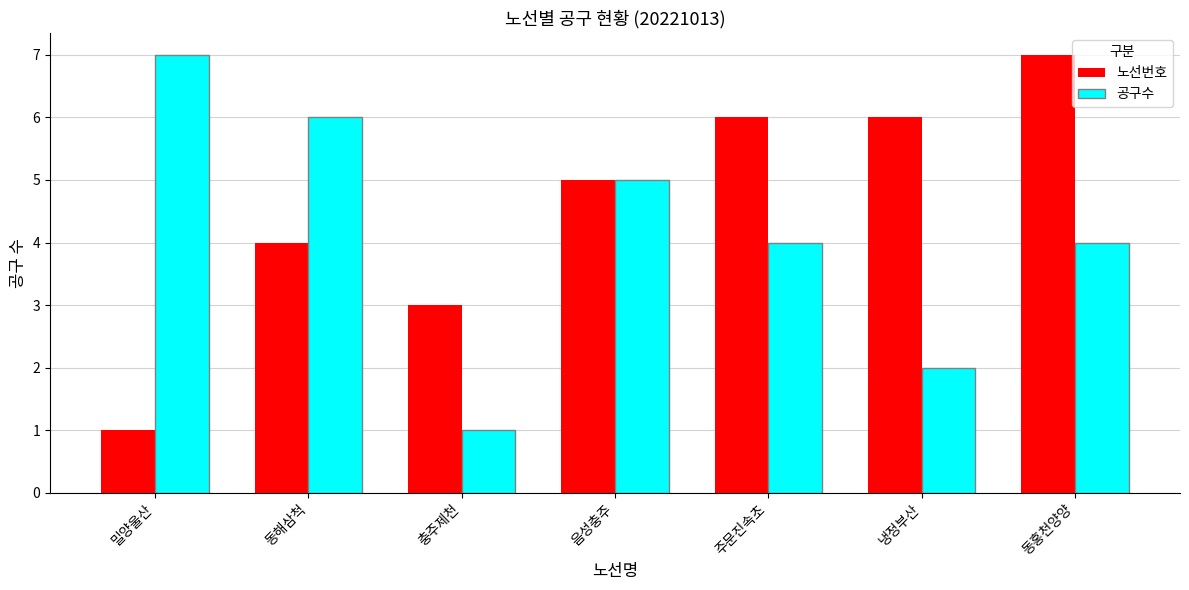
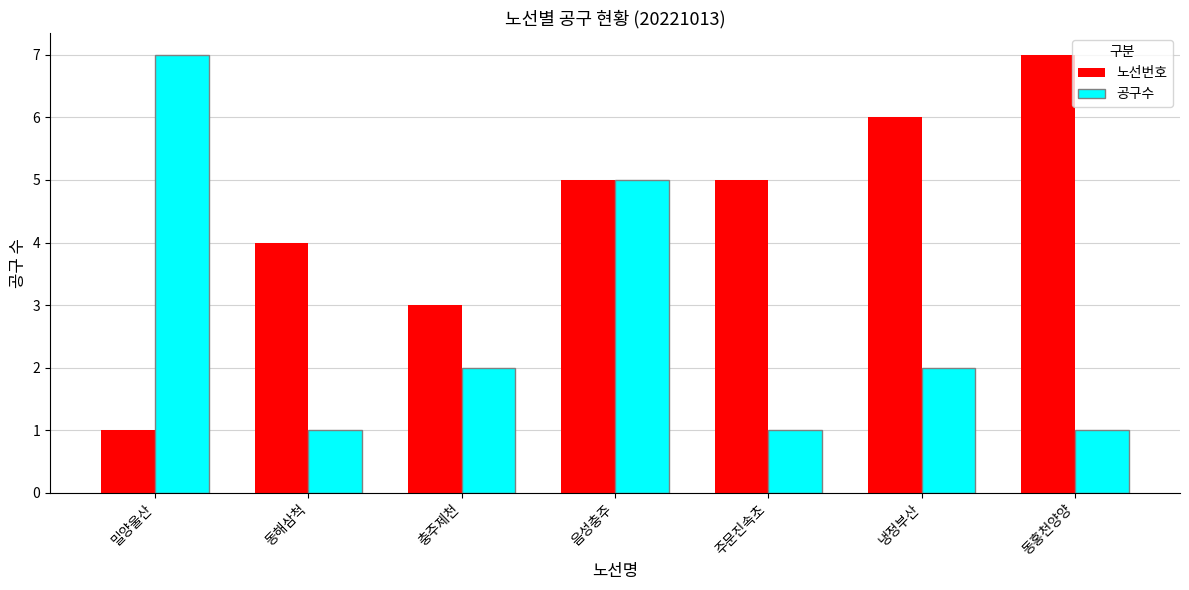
공구수, 동해삼척: 6 -> 1
공구수, 충주제천: 1 -> 2
노선번호, 주문진속초: 6 -> 5
공구수, 주문진속초: 4 -> 1
공구수, 동홍천양양: 4 -> 1
